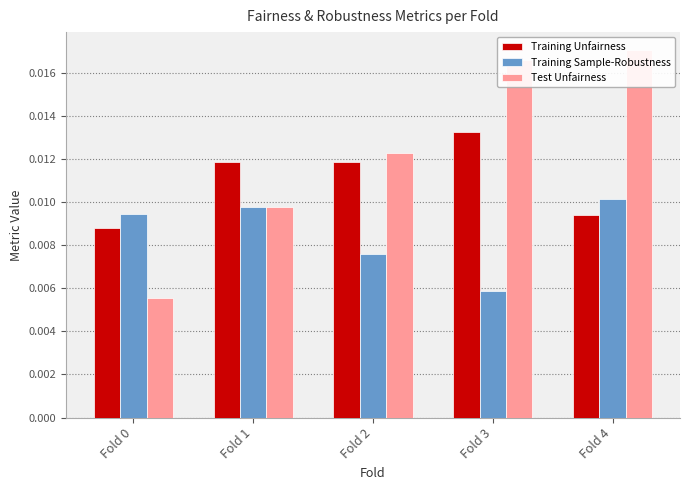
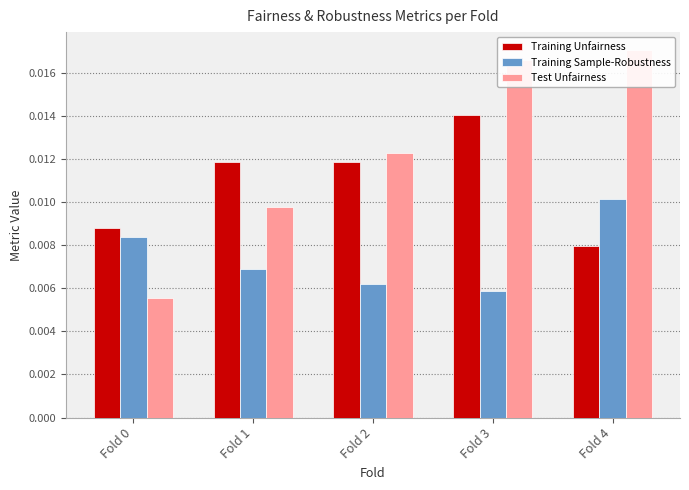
Training Sample-Robustness, Fold 0: 0.0095 -> 0.0084
Training Sample-Robustness, Fold 1: 0.0098 -> 0.0069
Training Sample-Robustness, Fold 2: 0.0076 -> 0.0062
Training Unfairness, Fold 3: 0.0133 -> 0.0141
Training Unfairness, Fold 4: 0.0094 -> 0.0080
